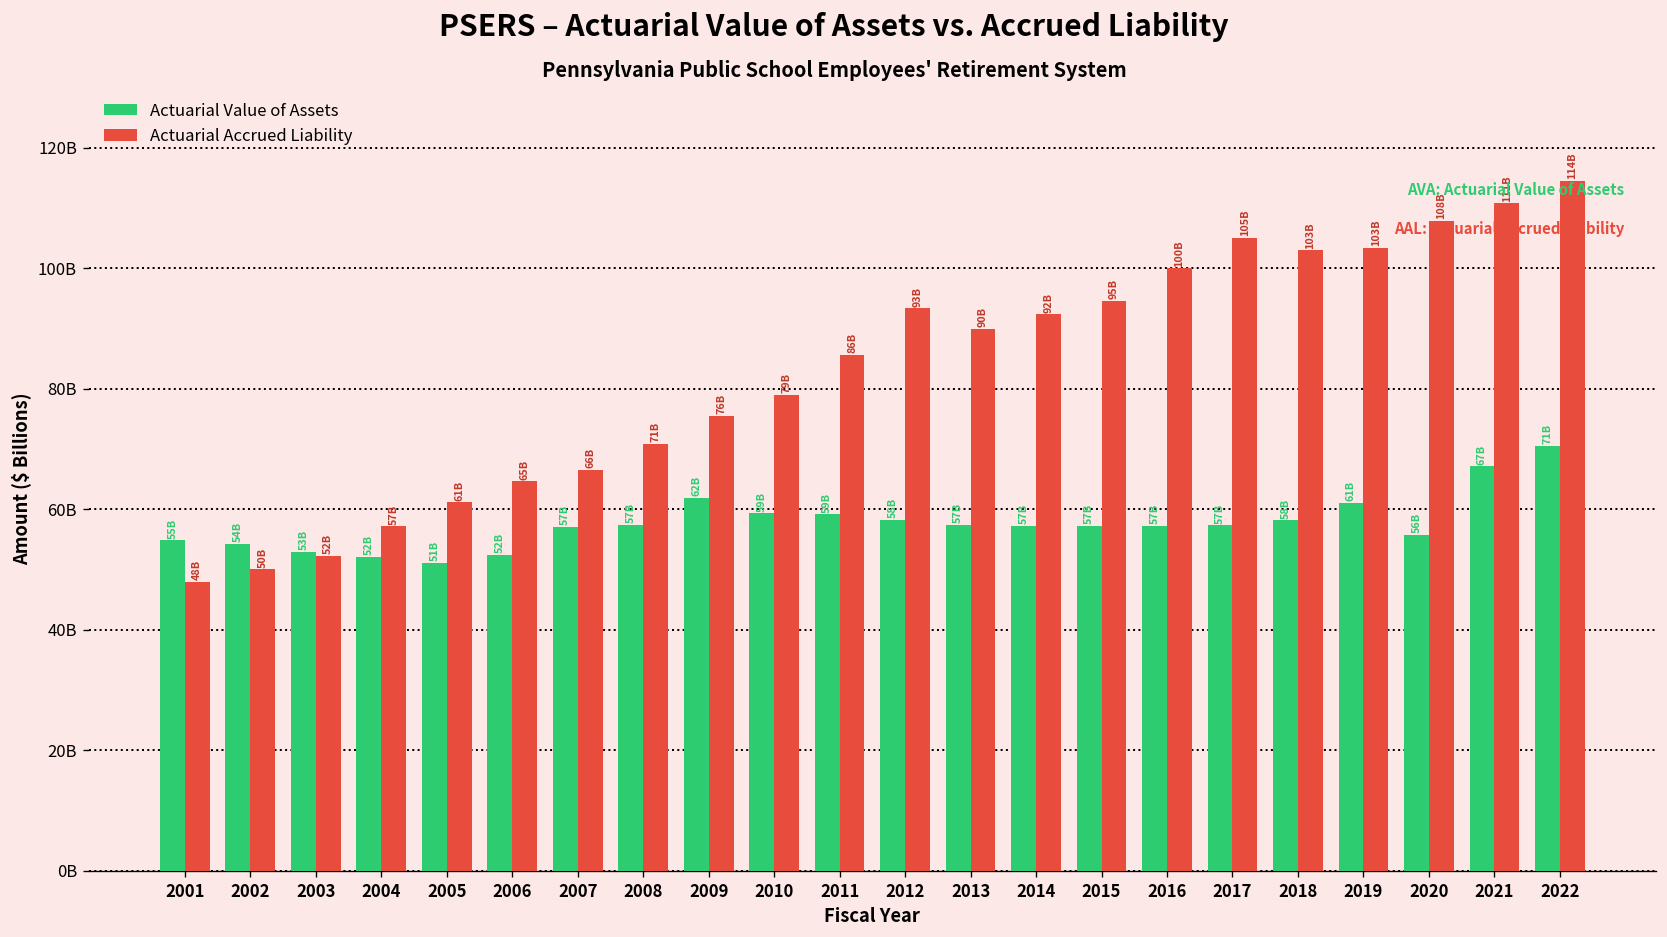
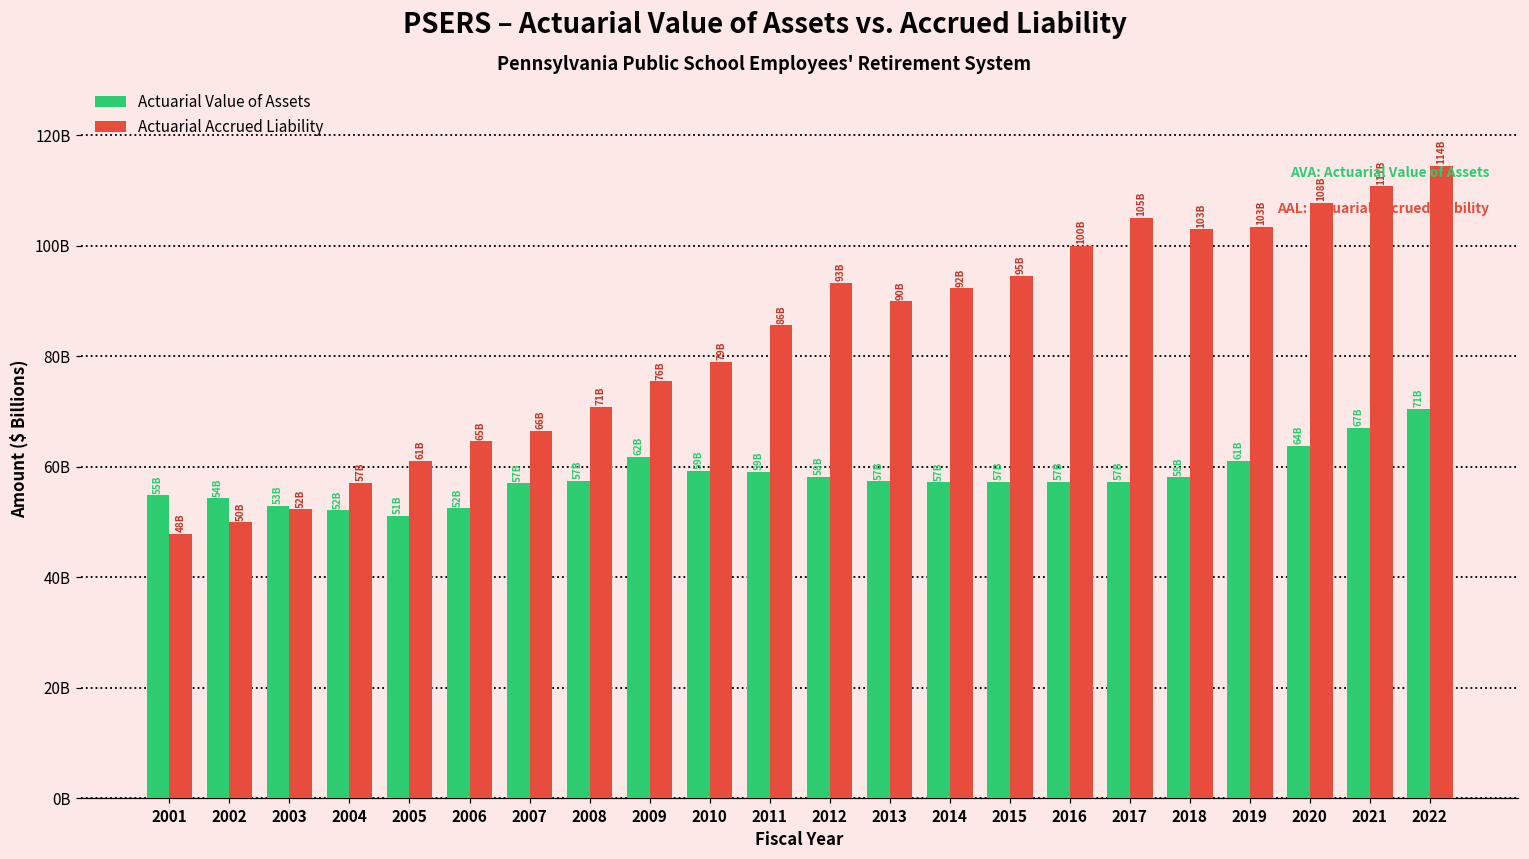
Actuarial Value of Assets, 2020: 56B -> 64B
